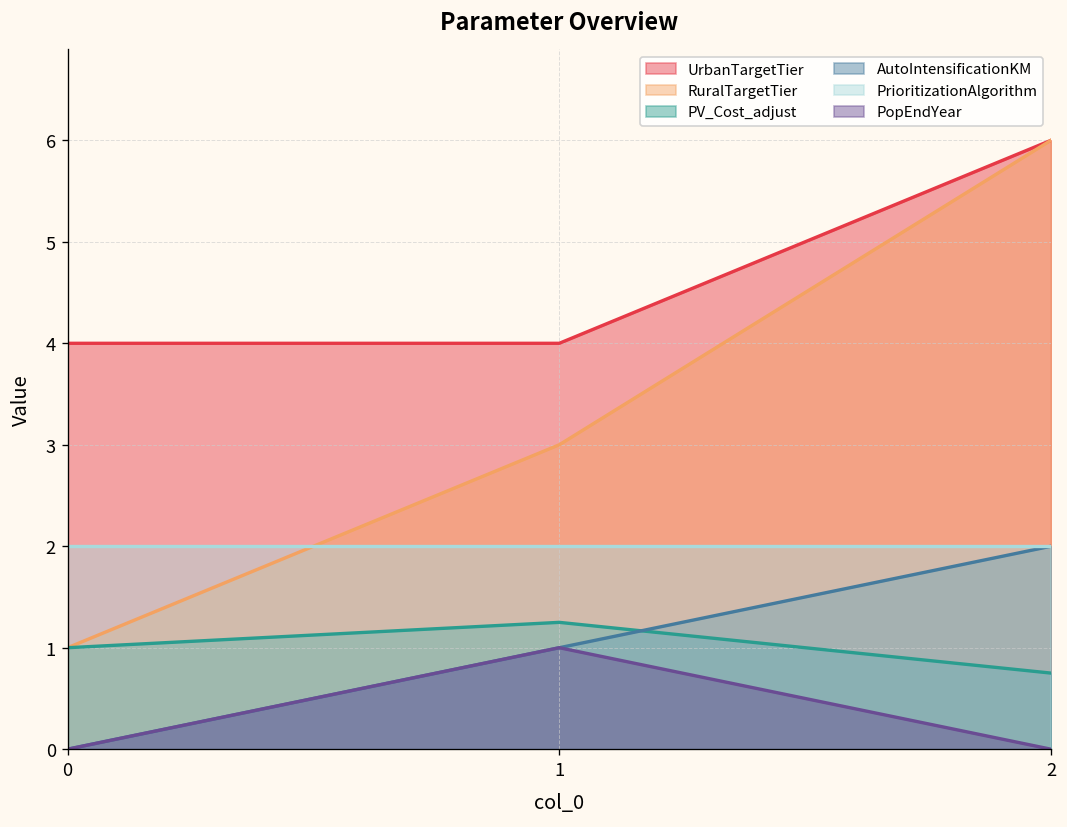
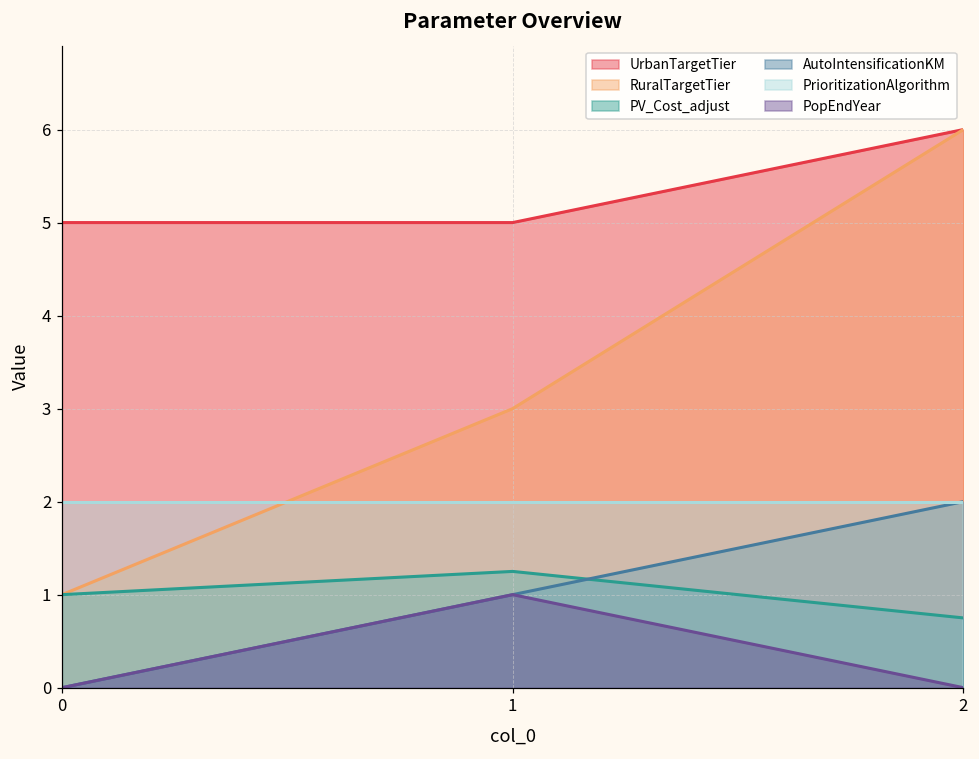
UrbanTargetTier, 0: 4 -> 5
UrbanTargetTier, 1: 4 -> 5
